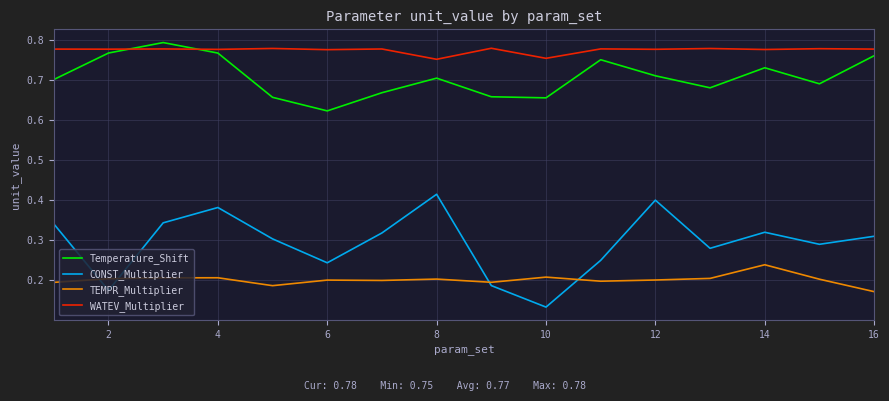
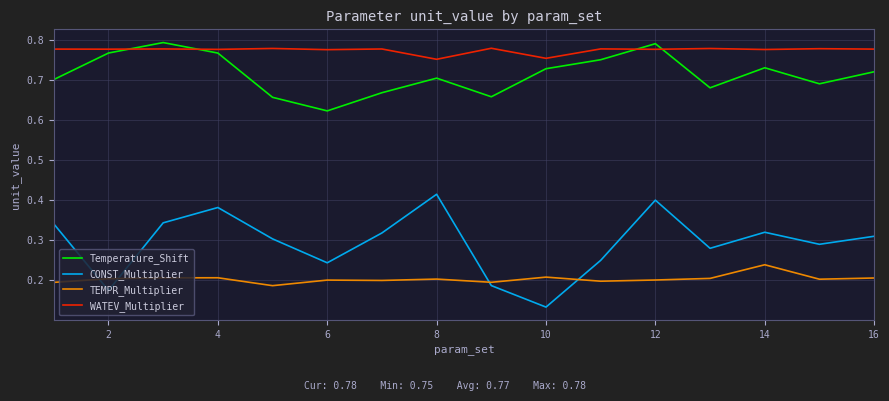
Temperature_Shift, 10: 0.66 -> 0.73
Temperature_Shift, 12: 0.71 -> 0.79
Temperature_Shift, 16: 0.76 -> 0.72
TEMPR_Multiplier, 16: 0.17 -> 0.21
